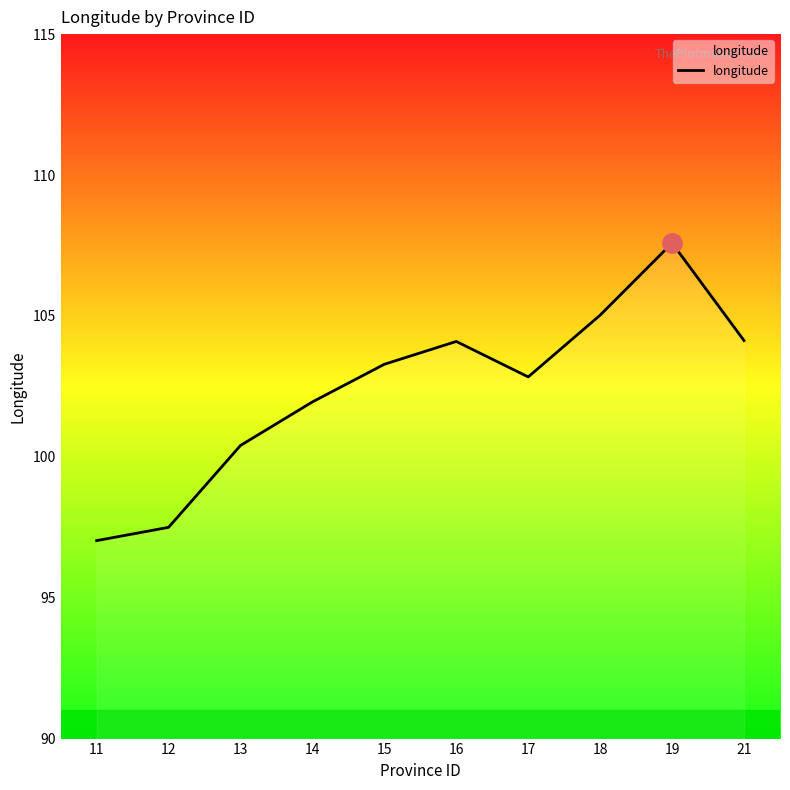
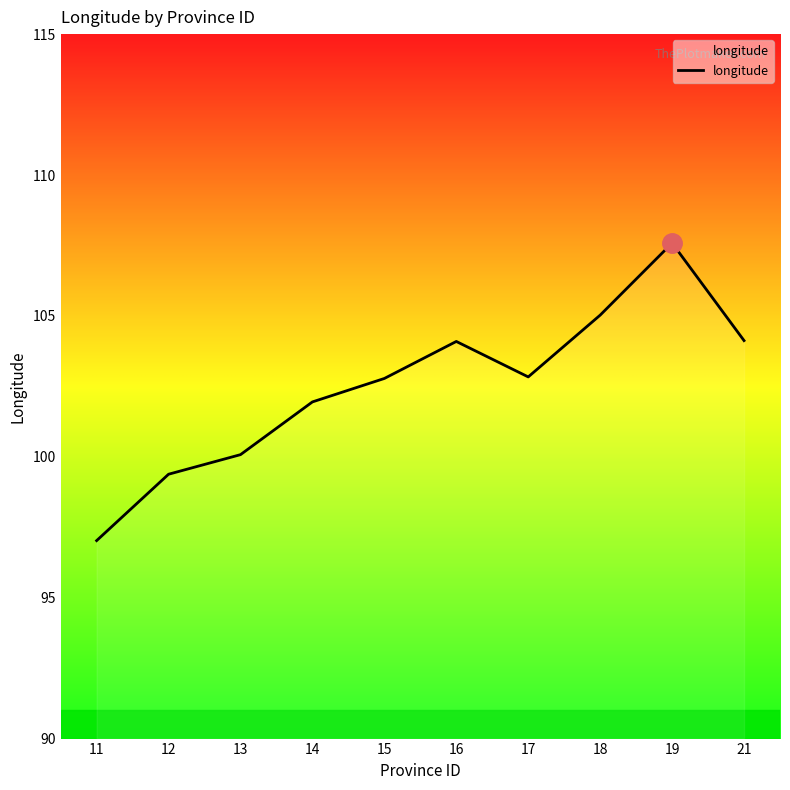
longitude, 12: 97.5 -> 99.4
longitude, 13: 100.4 -> 100.1
longitude, 15: 103.3 -> 102.8
